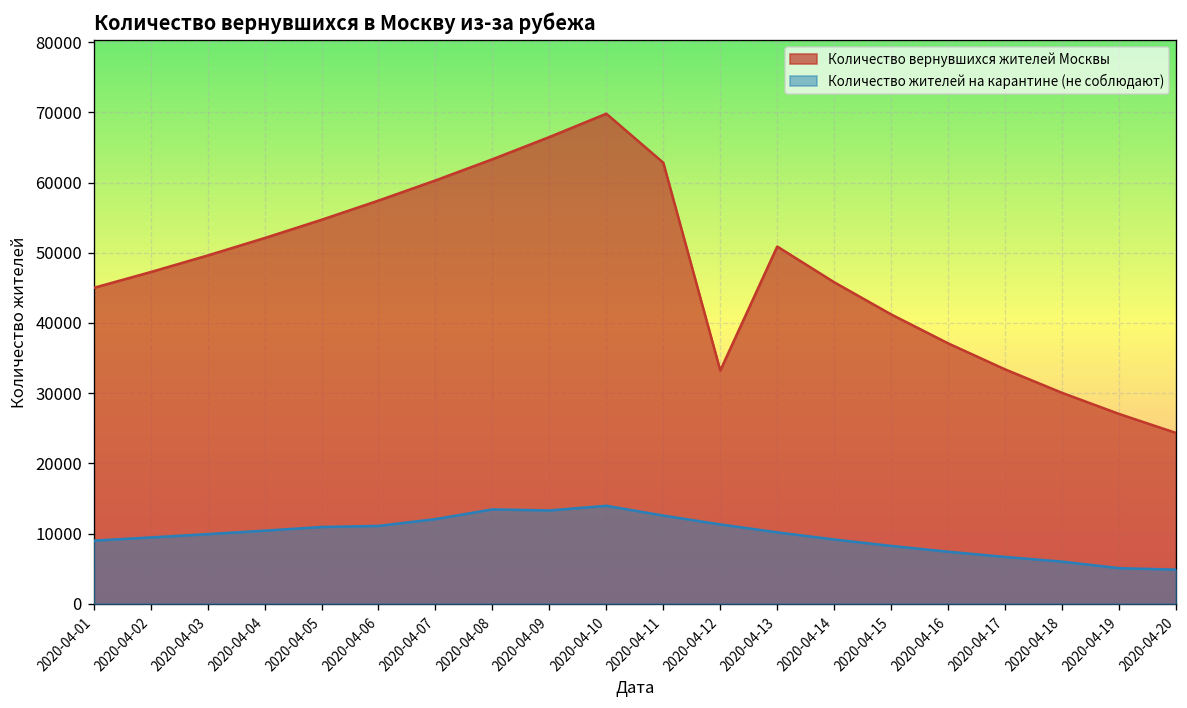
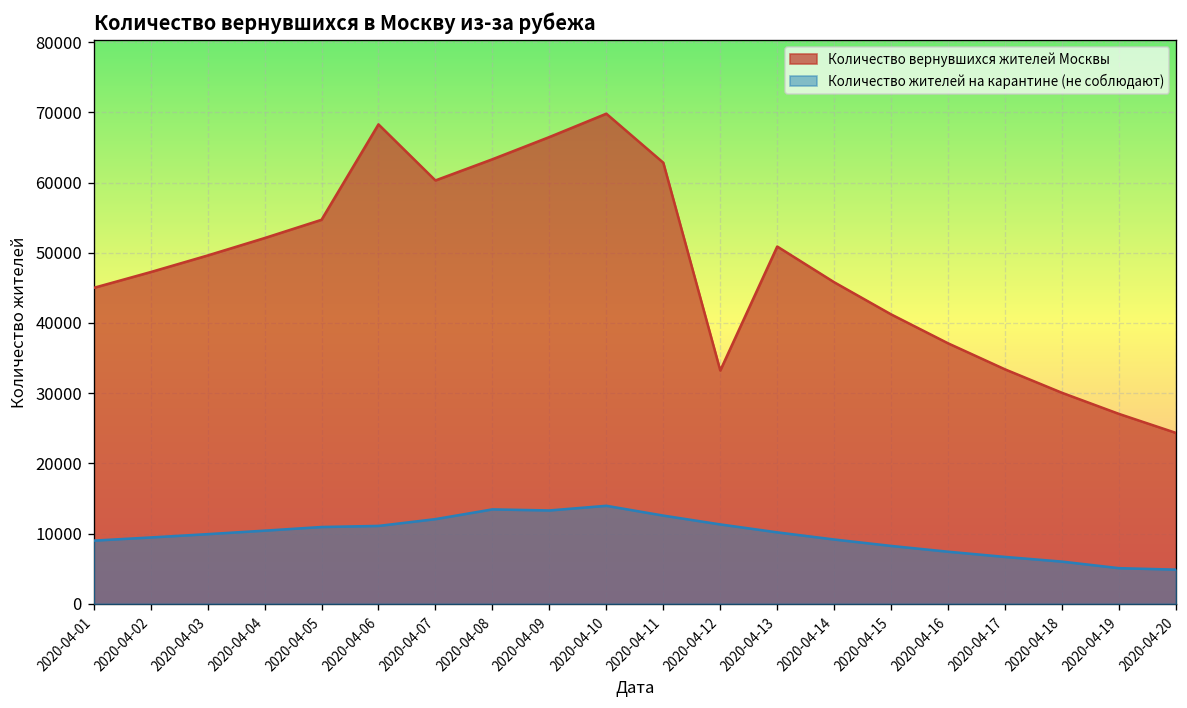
Количество вернувшихся жителей Москвы, 2020-04-06: 57000 -> 68000
